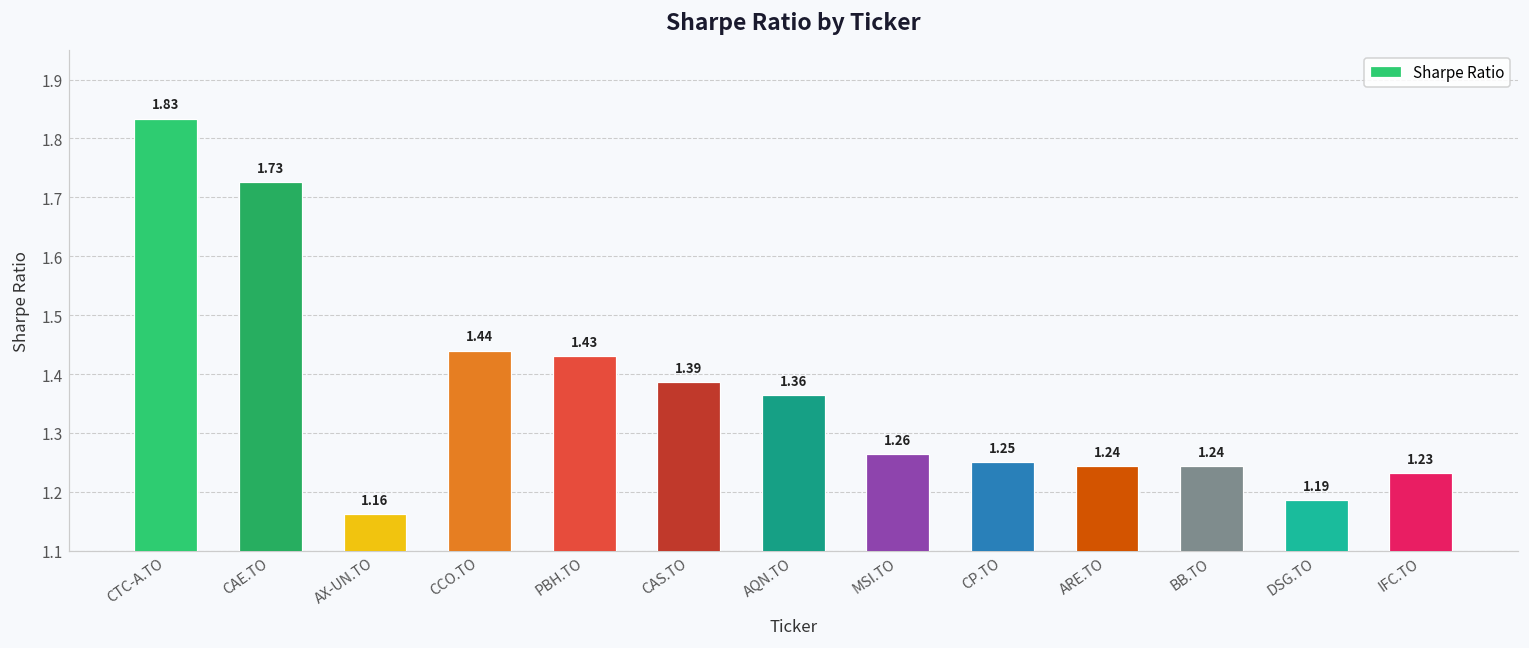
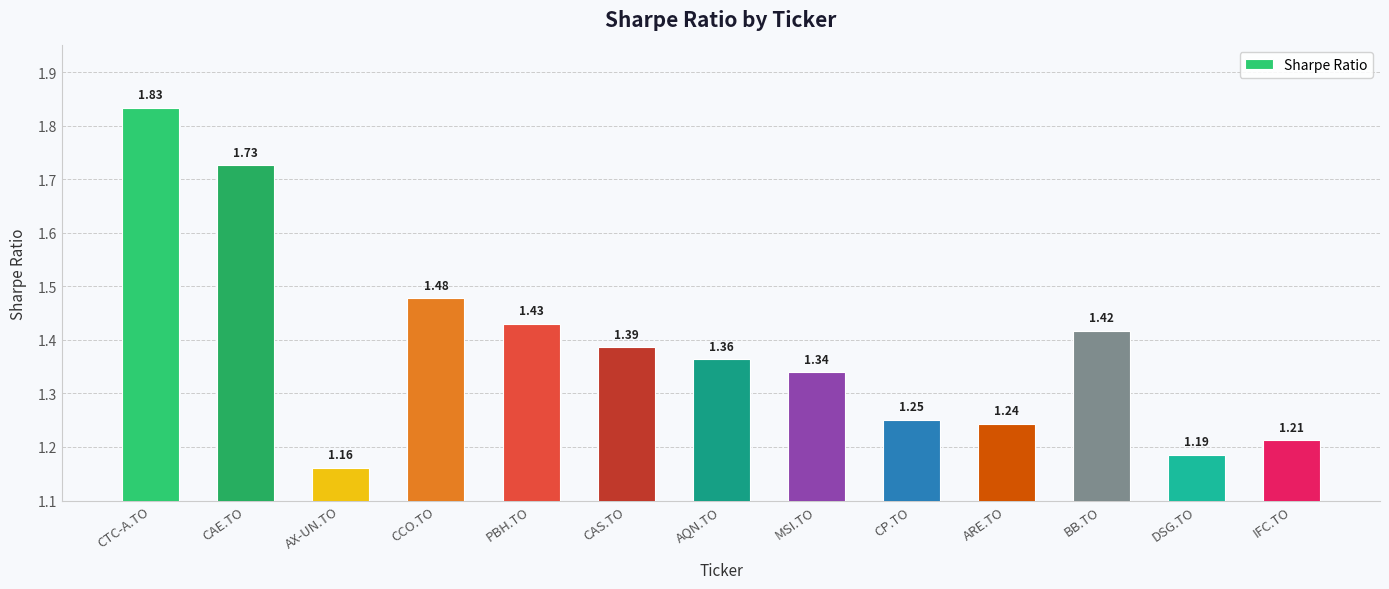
CCO.TO: 1.44 -> 1.48
MSI.TO: 1.26 -> 1.34
BB.TO: 1.24 -> 1.42
IFC.TO: 1.23 -> 1.21
